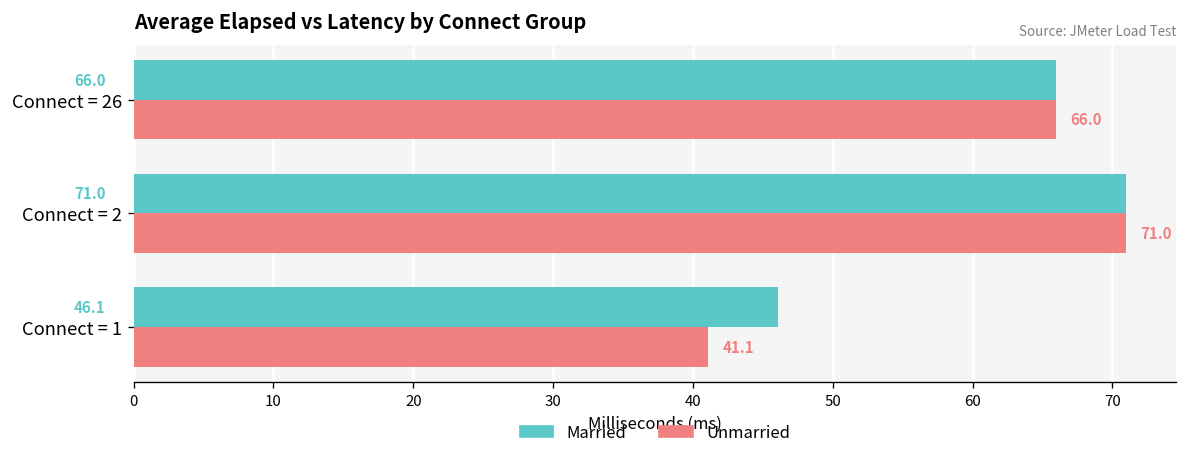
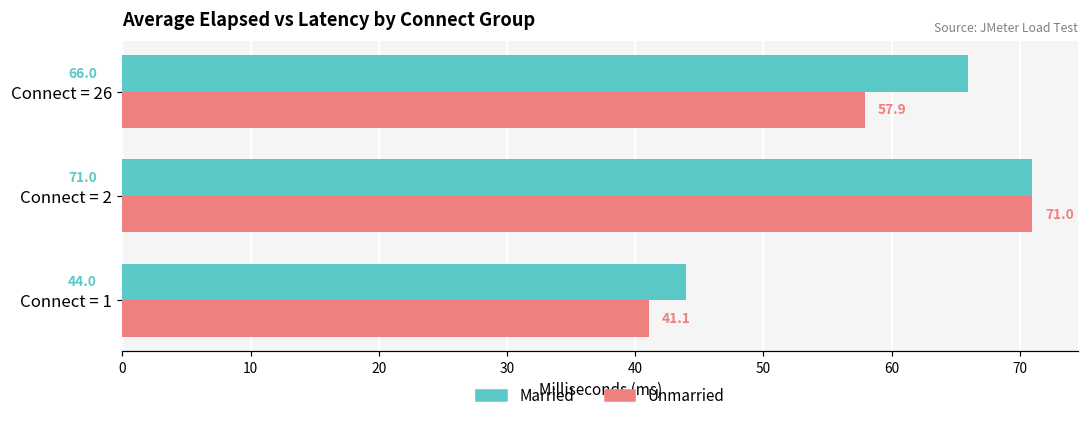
Unmarried, Connect = 26: 66.0 -> 57.9
Married, Connect = 1: 46.1 -> 44.0
